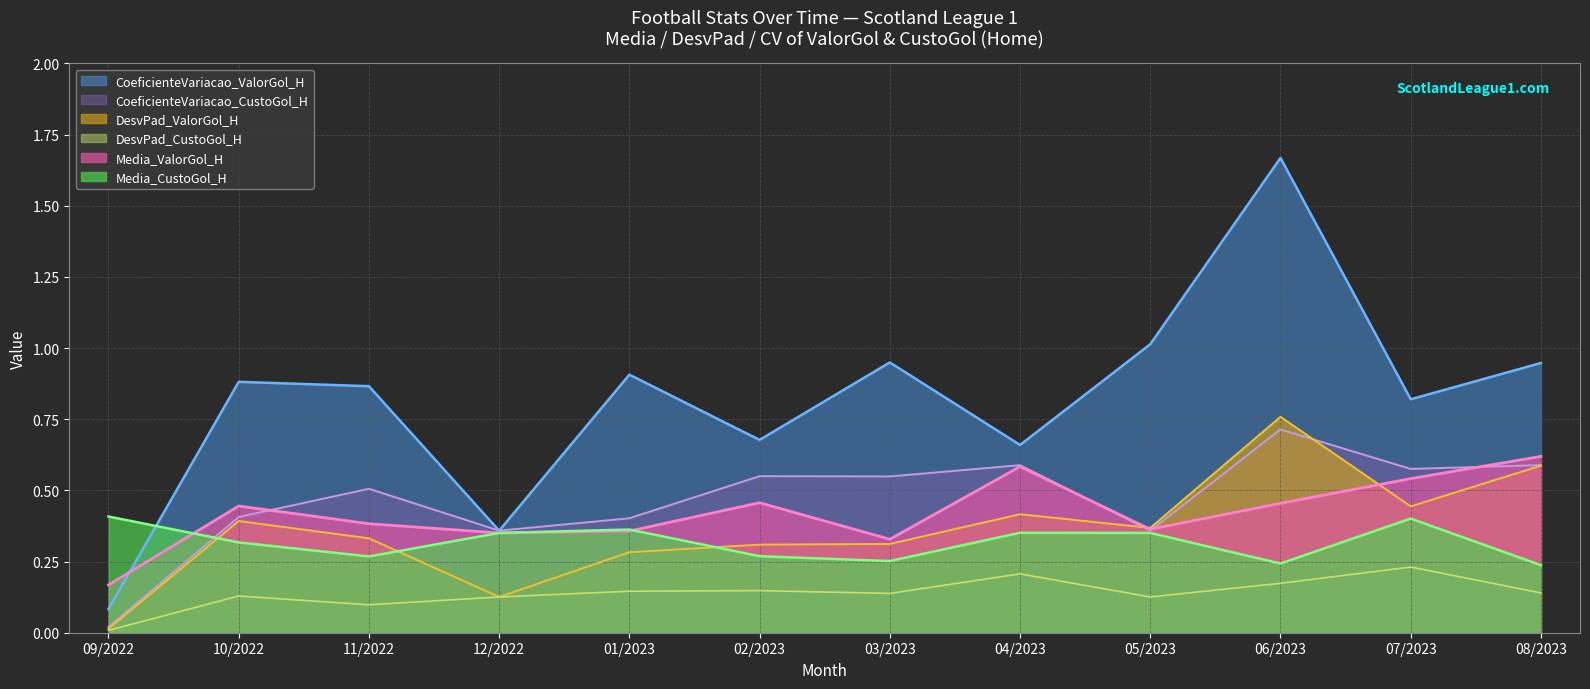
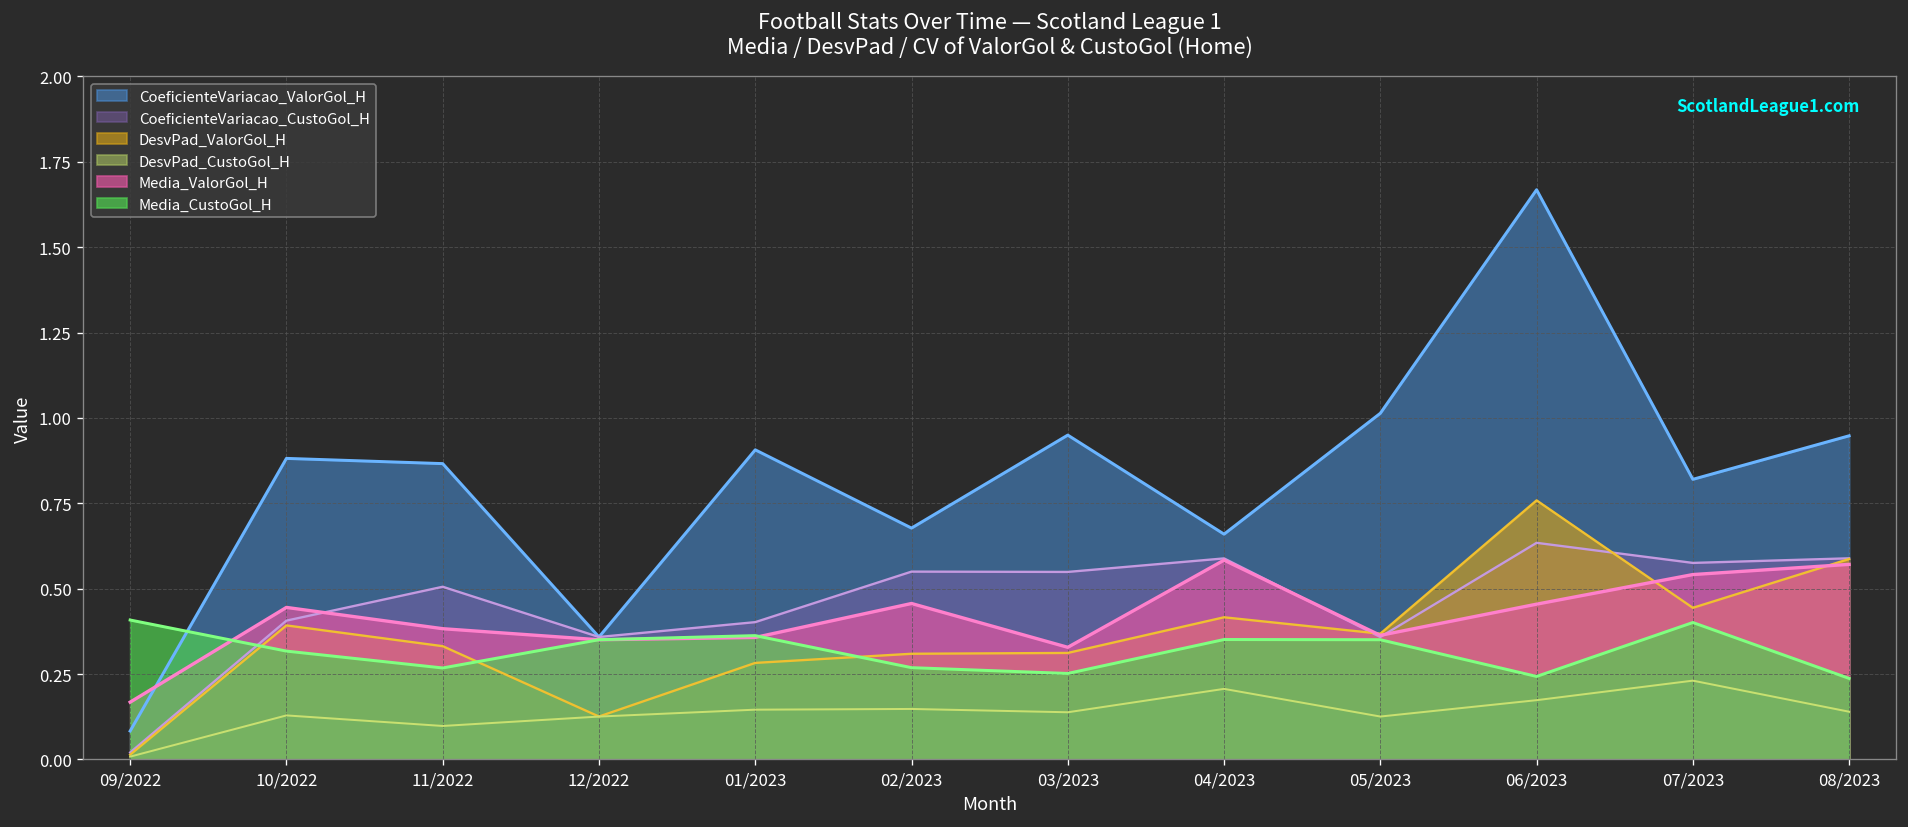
CoeficienteVariacao_CustoGol_H, 06/2023: 0.71 -> 0.63
Media_ValorGol_H, 08/2023: 0.62 -> 0.57
